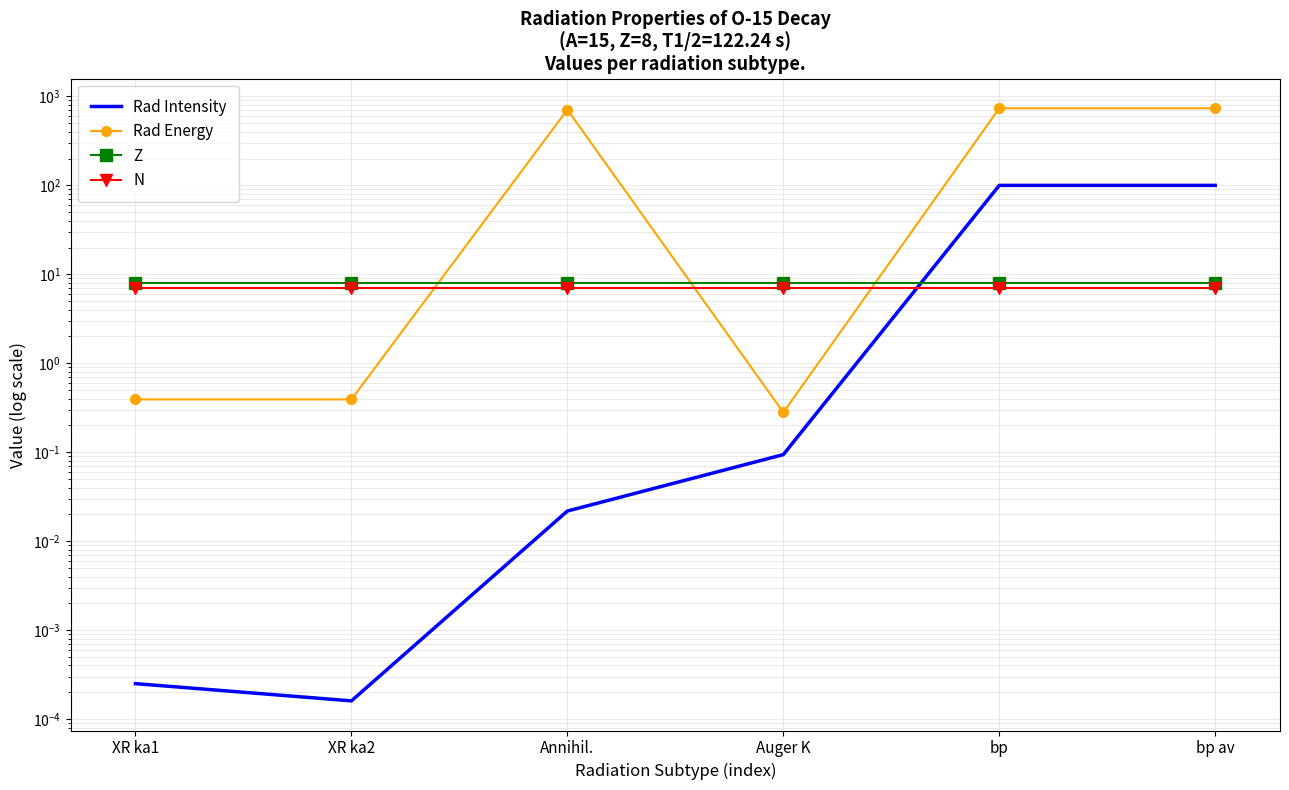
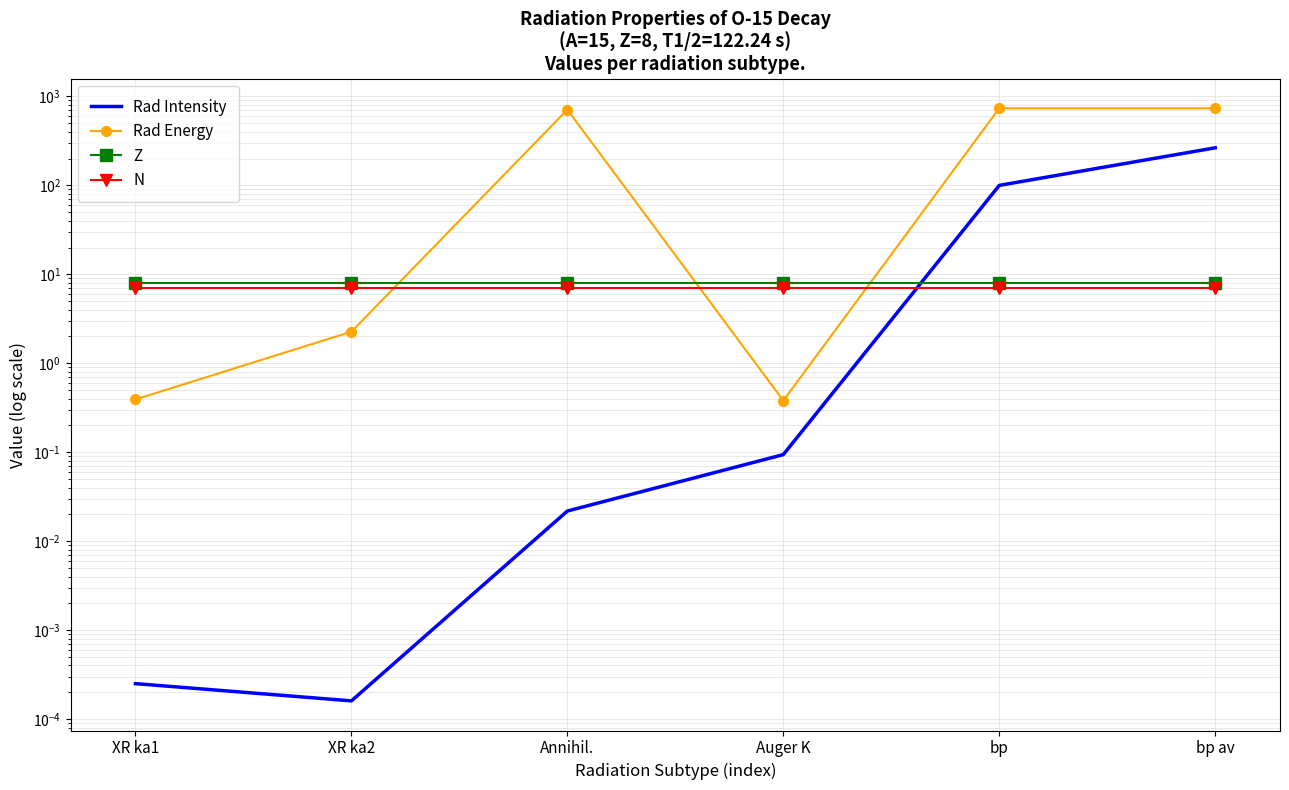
Rad Energy, XR ka2: 0.4 -> 2.3
Rad Energy, Auger K: 0.28 -> 0.38
Rad Intensity, bp av: 100 -> 260
